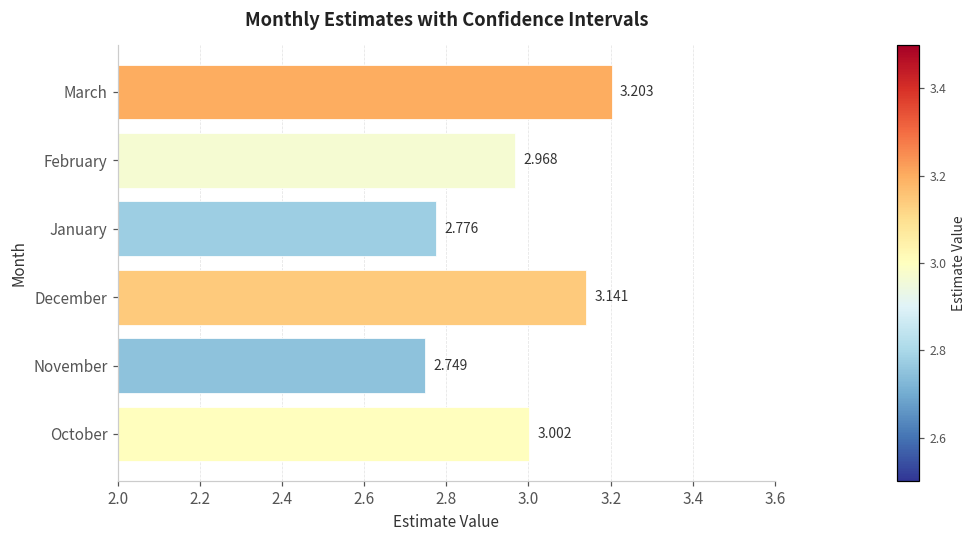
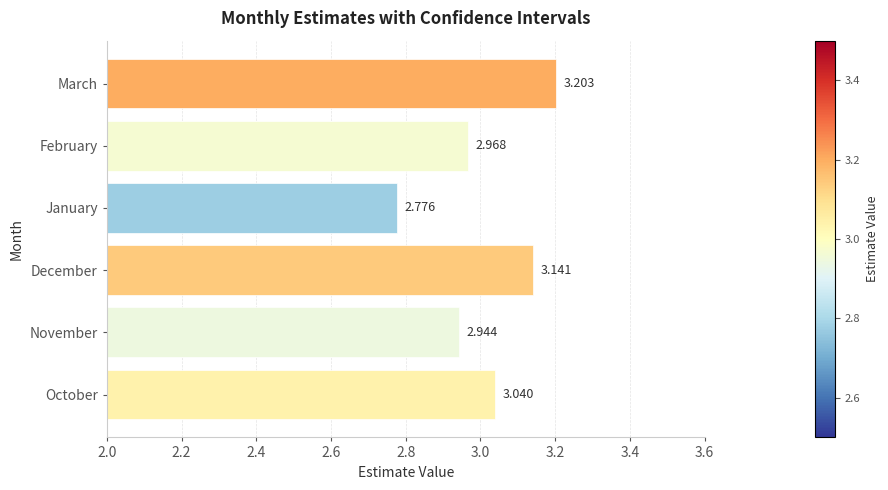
November: 2.749 -> 2.944
October: 3.002 -> 3.040
